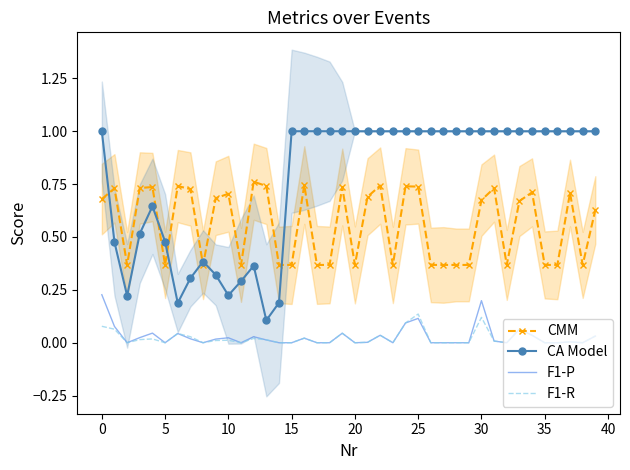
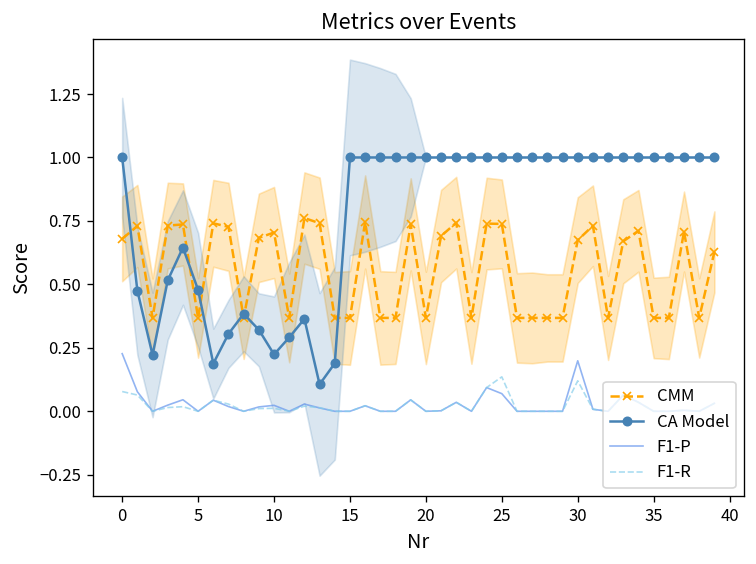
F1-P, 25: 0.12 -> 0.07
